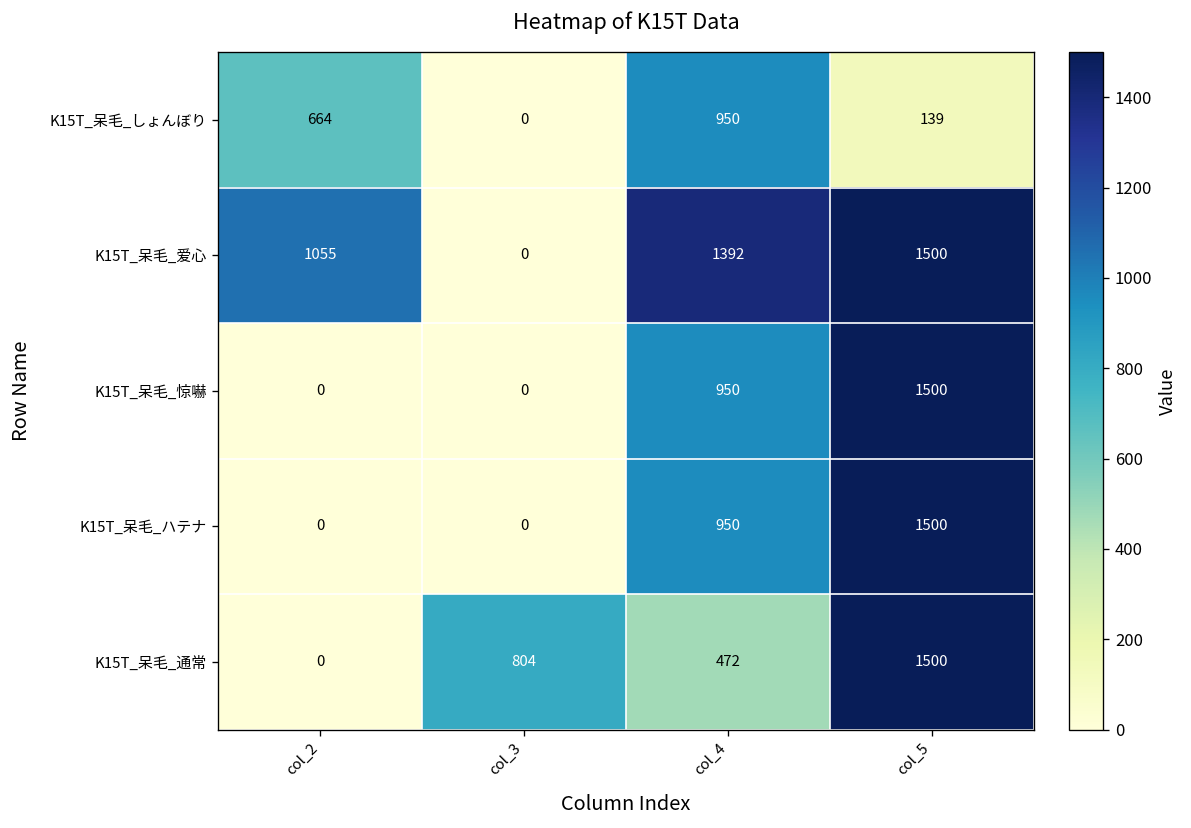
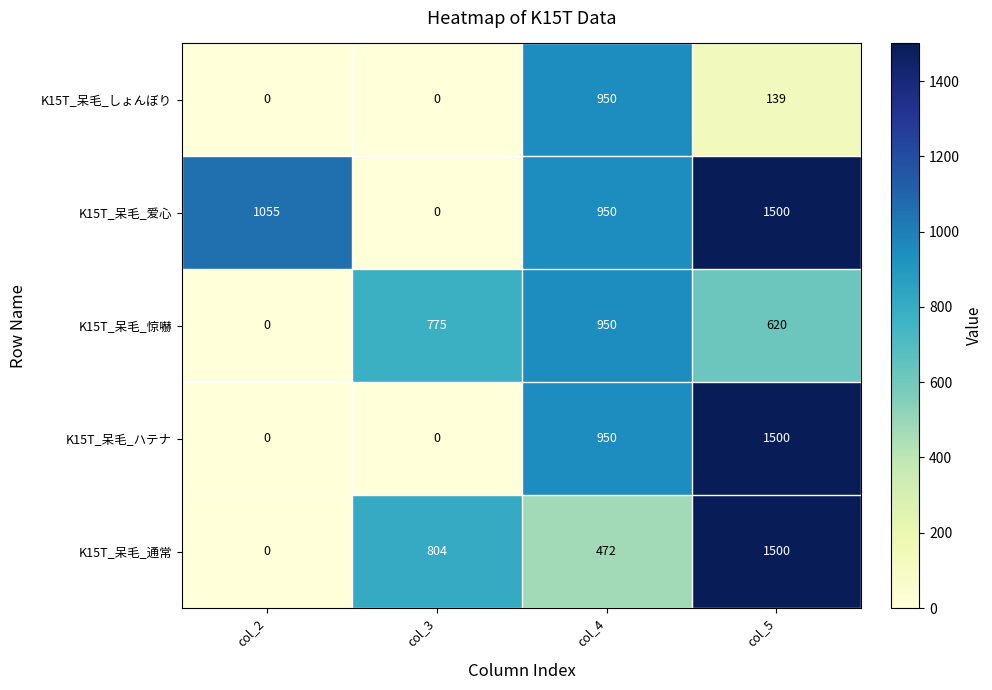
K15T_呆毛_しょんぼり, col_2: 664 -> 0
K15T_呆毛_爱心, col_4: 1392 -> 950
K15T_呆毛_惊嚇, col_3: 0 -> 775
K15T_呆毛_惊嚇, col_5: 1500 -> 620
